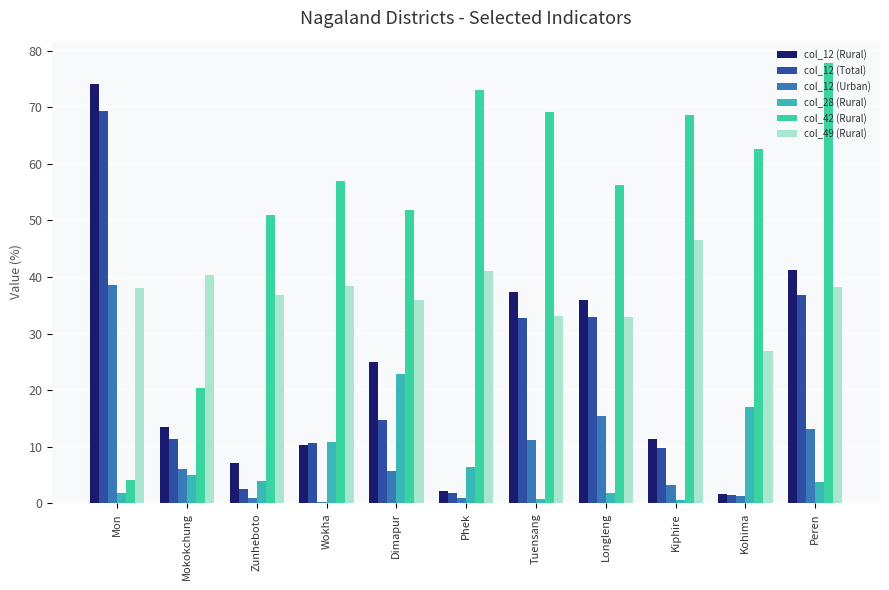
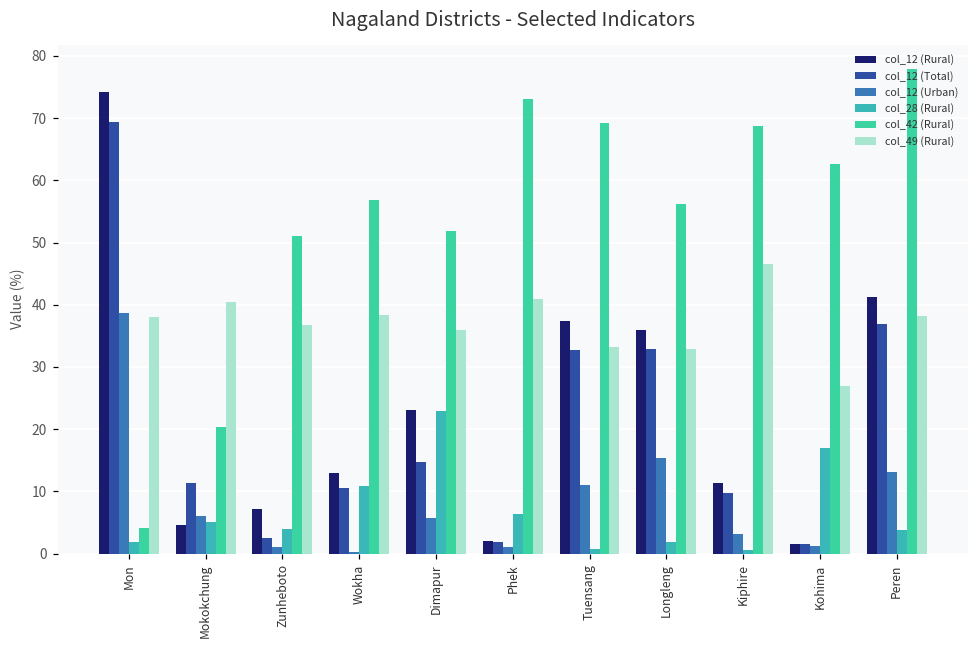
col_12 (Rural), Mokokchung: 14 -> 5
col_12 (Rural), Wokha: 10 -> 13
col_12 (Rural), Dimapur: 25 -> 23
